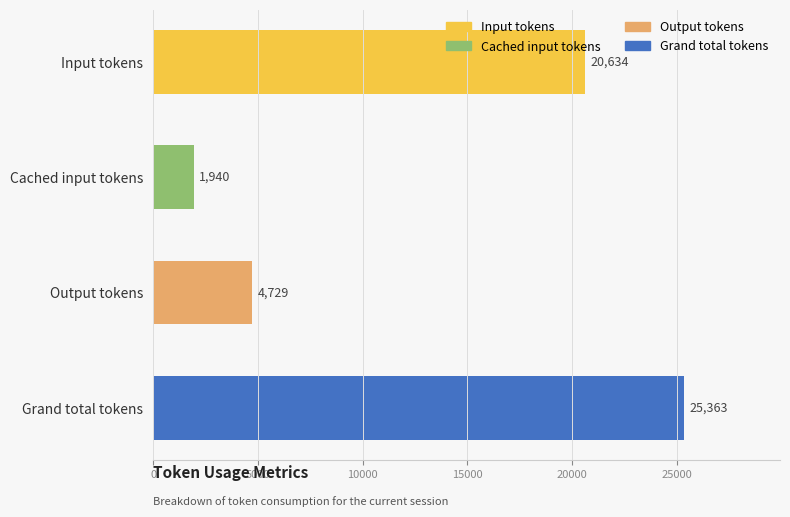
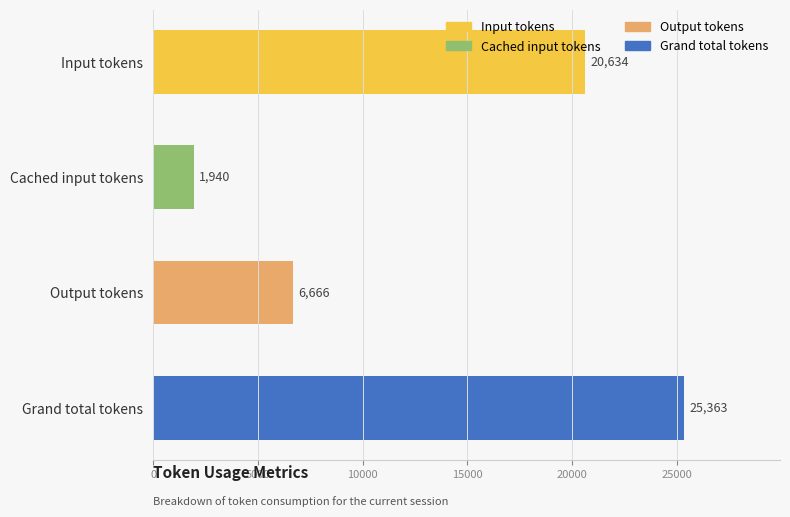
Output tokens: 4,729 -> 6,666
